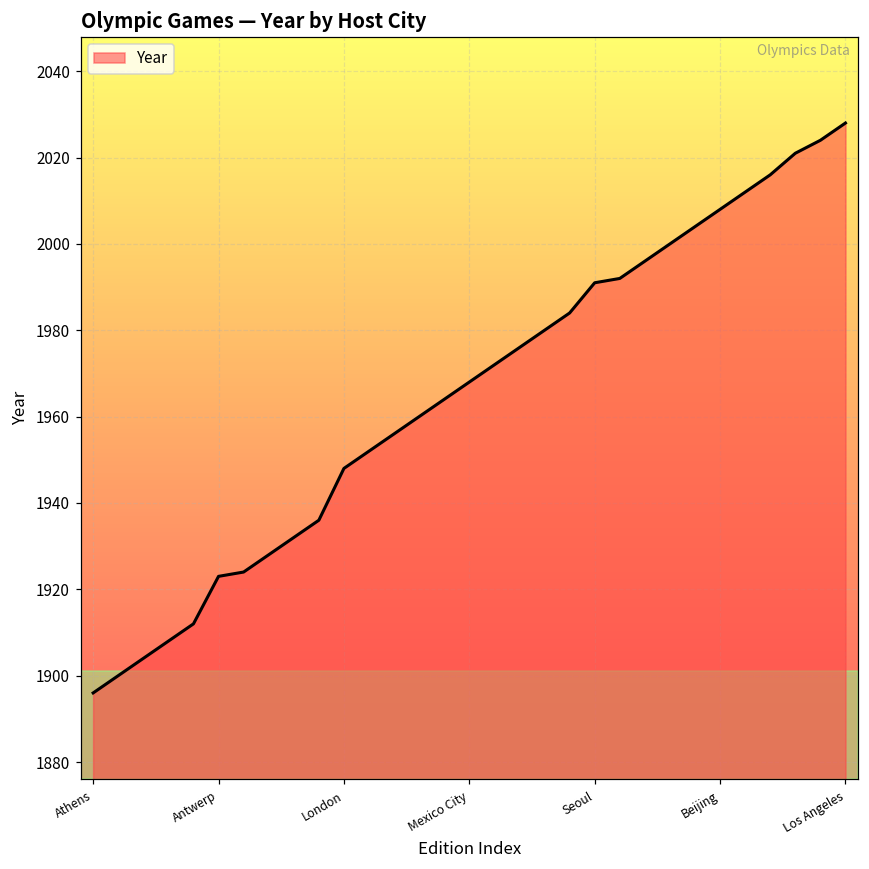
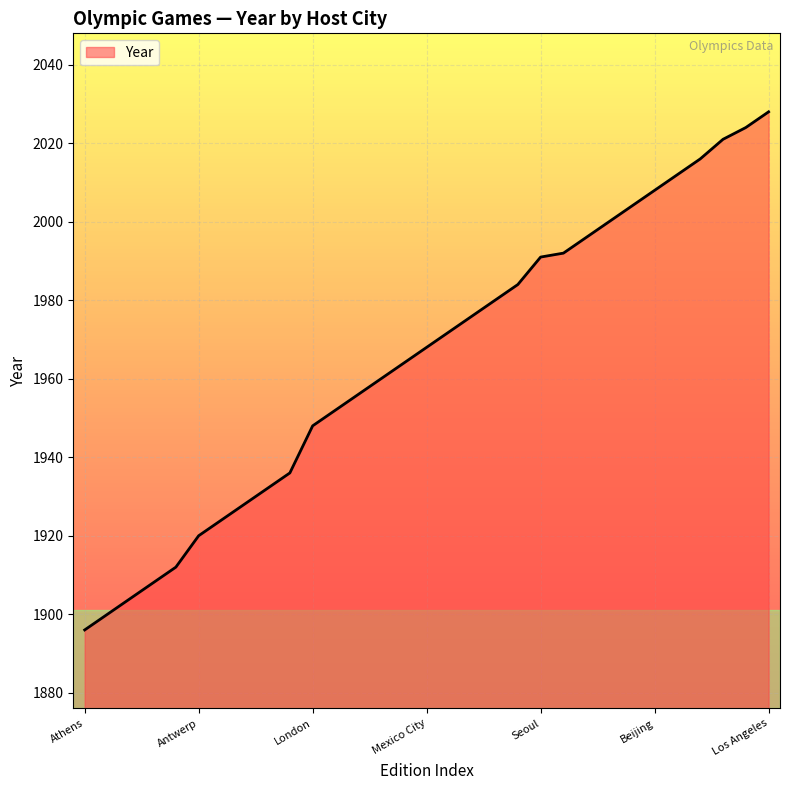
Antwerp: 1923 -> 1920
